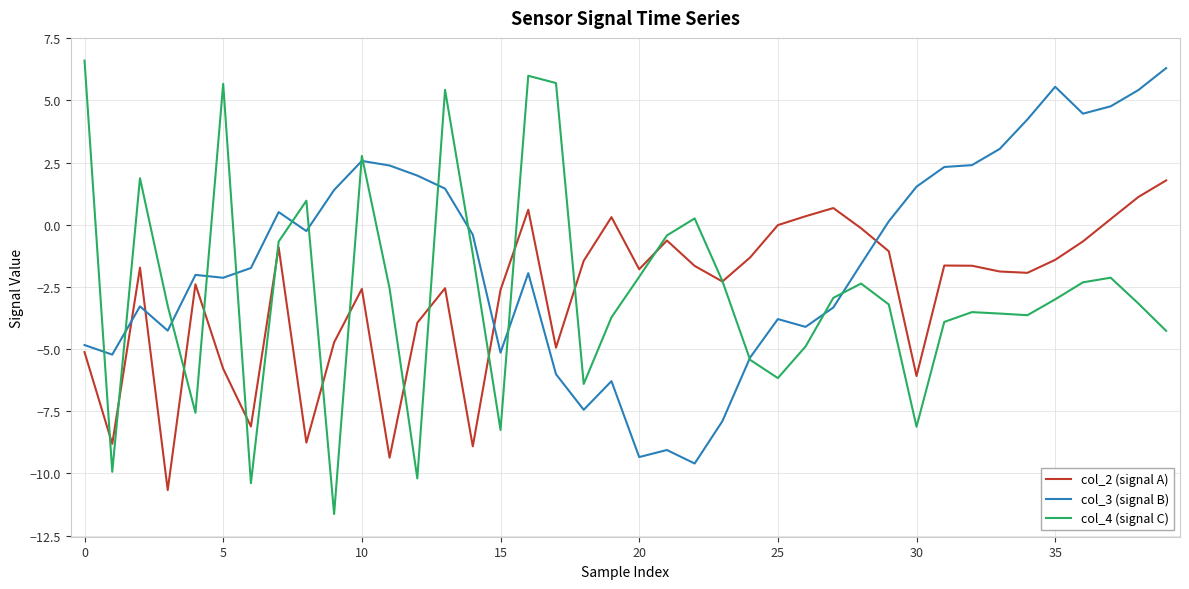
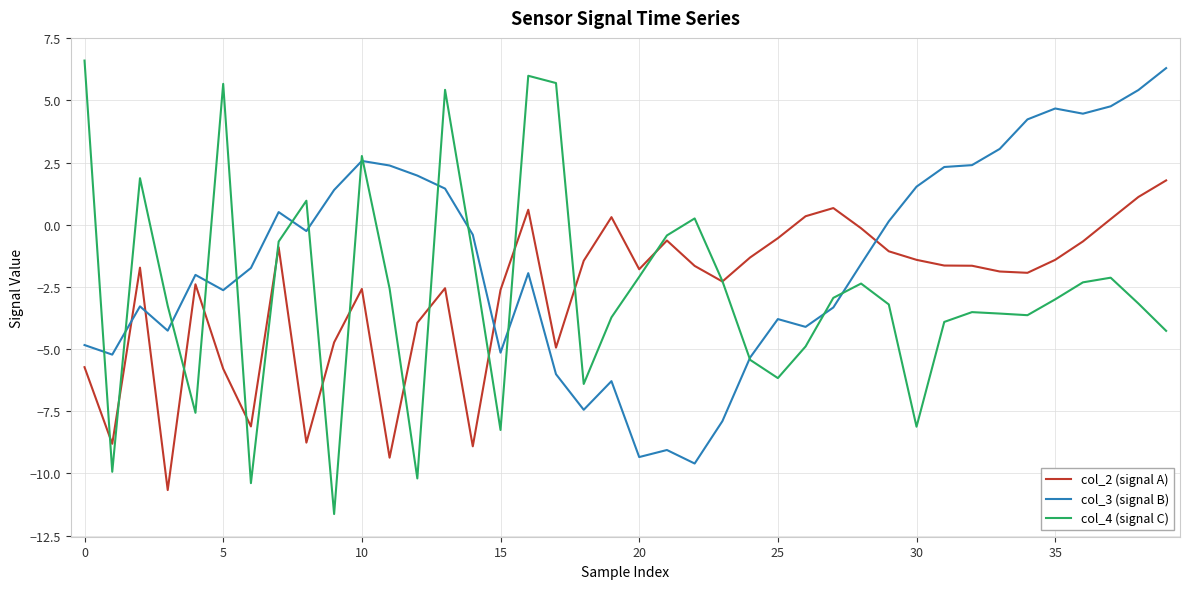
col_2 (signal A), 0: -5.1 -> -5.7
col_3 (signal B), 5: -2.1 -> -2.6
col_2 (signal A), 25: 0.0 -> -0.5
col_2 (signal A), 30: -6.1 -> -1.4
col_3 (signal B), 35: 5.5 -> 4.7
